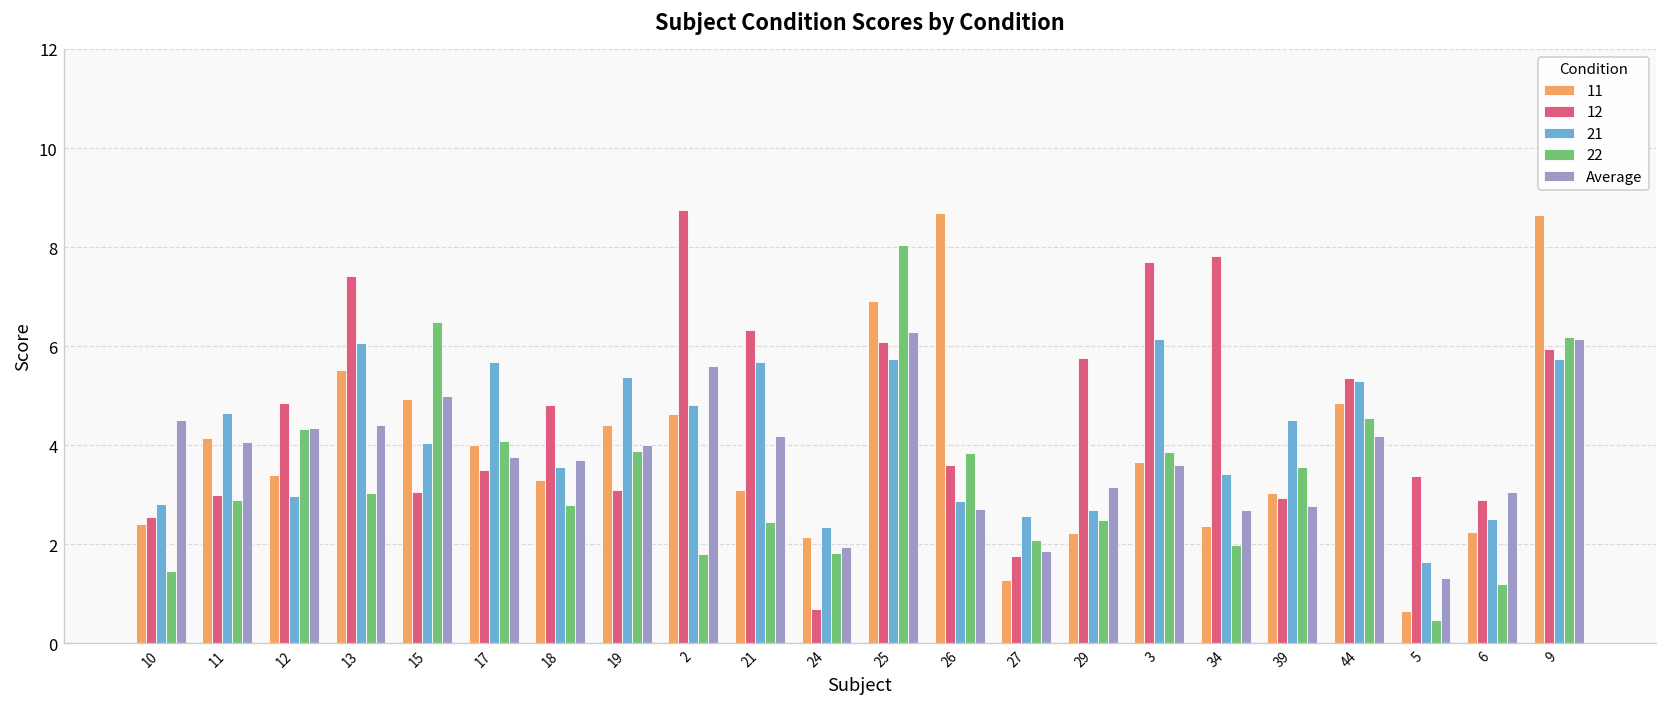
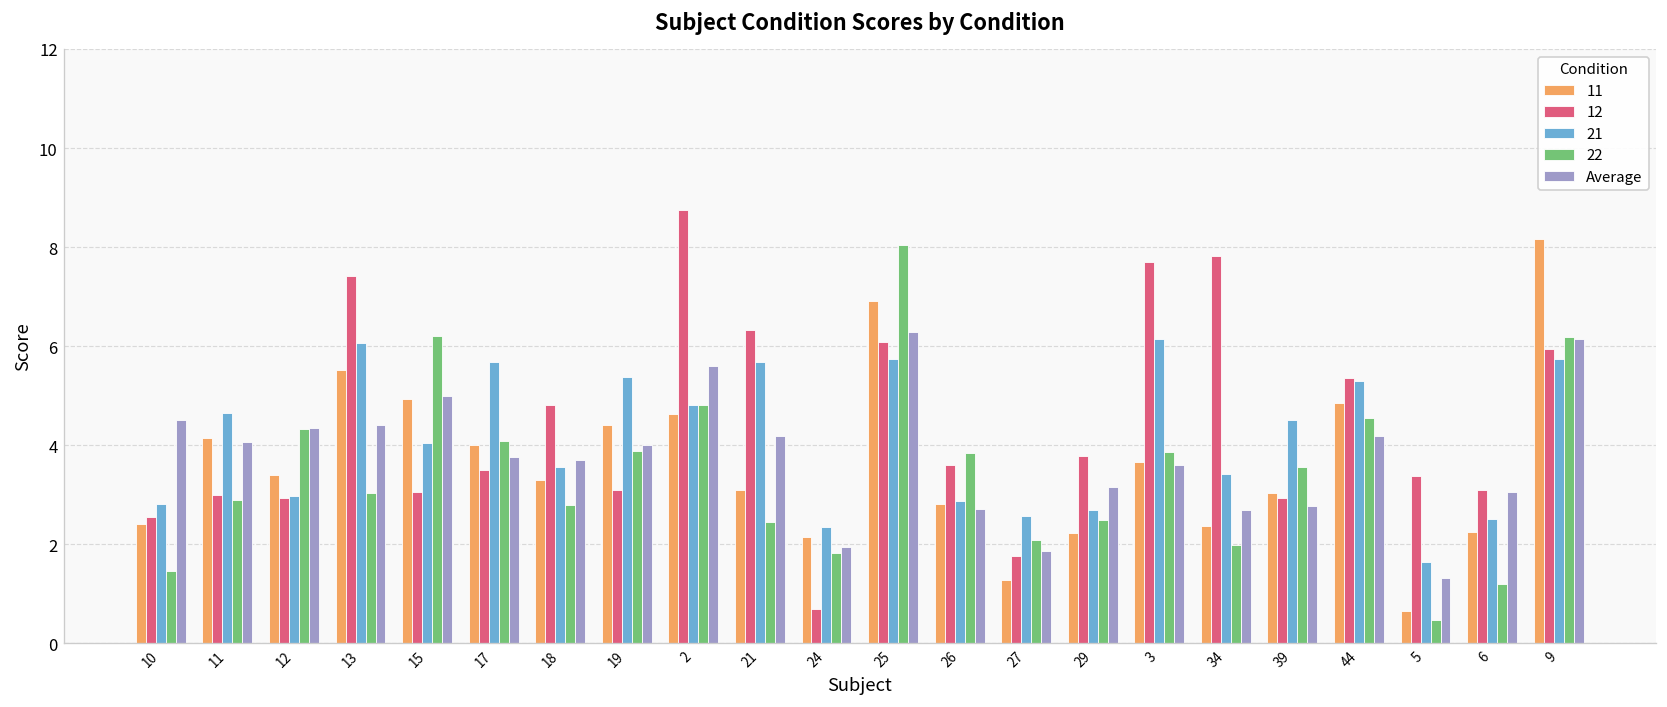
12, 12: 4.8 -> 2.9
22, 15: 6.5 -> 6.2
22, 2: 1.8 -> 4.8
11, 26: 8.7 -> 2.8
12, 29: 5.7 -> 3.8
12, 6: 2.9 -> 3.1
11, 9: 8.6 -> 8.2
